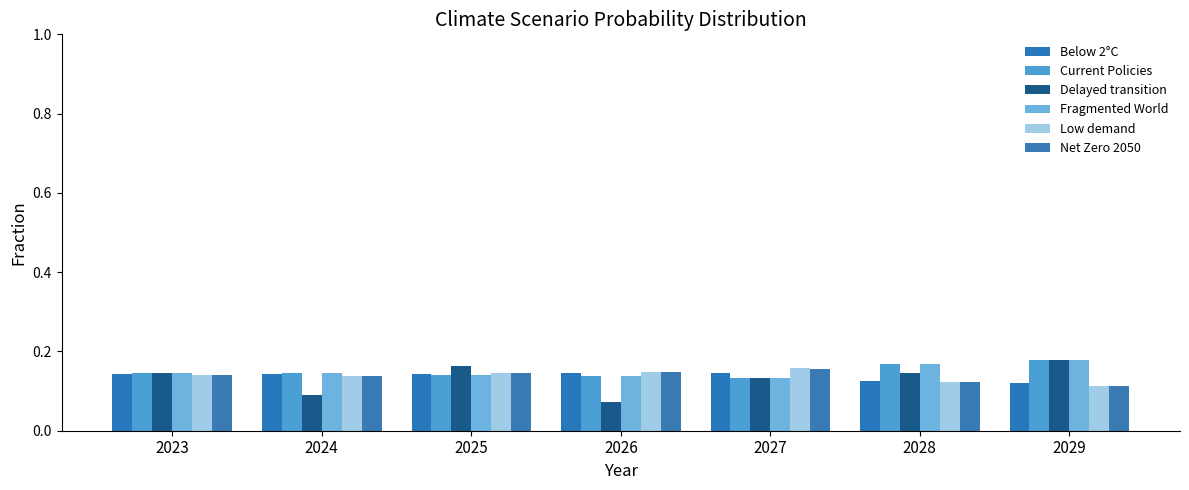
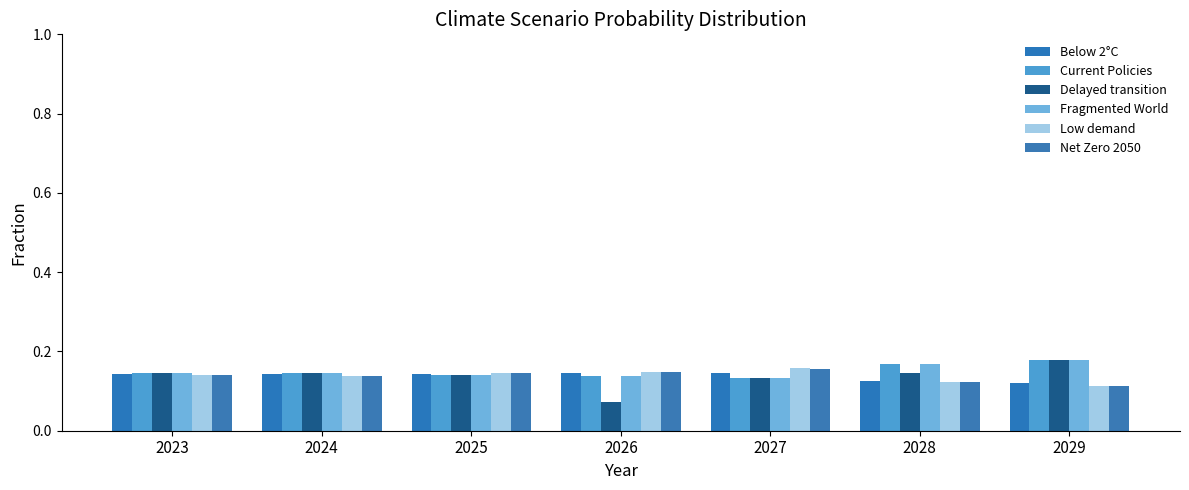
Delayed transition, 2024: 0.09 -> 0.15
Delayed transition, 2025: 0.16 -> 0.14
